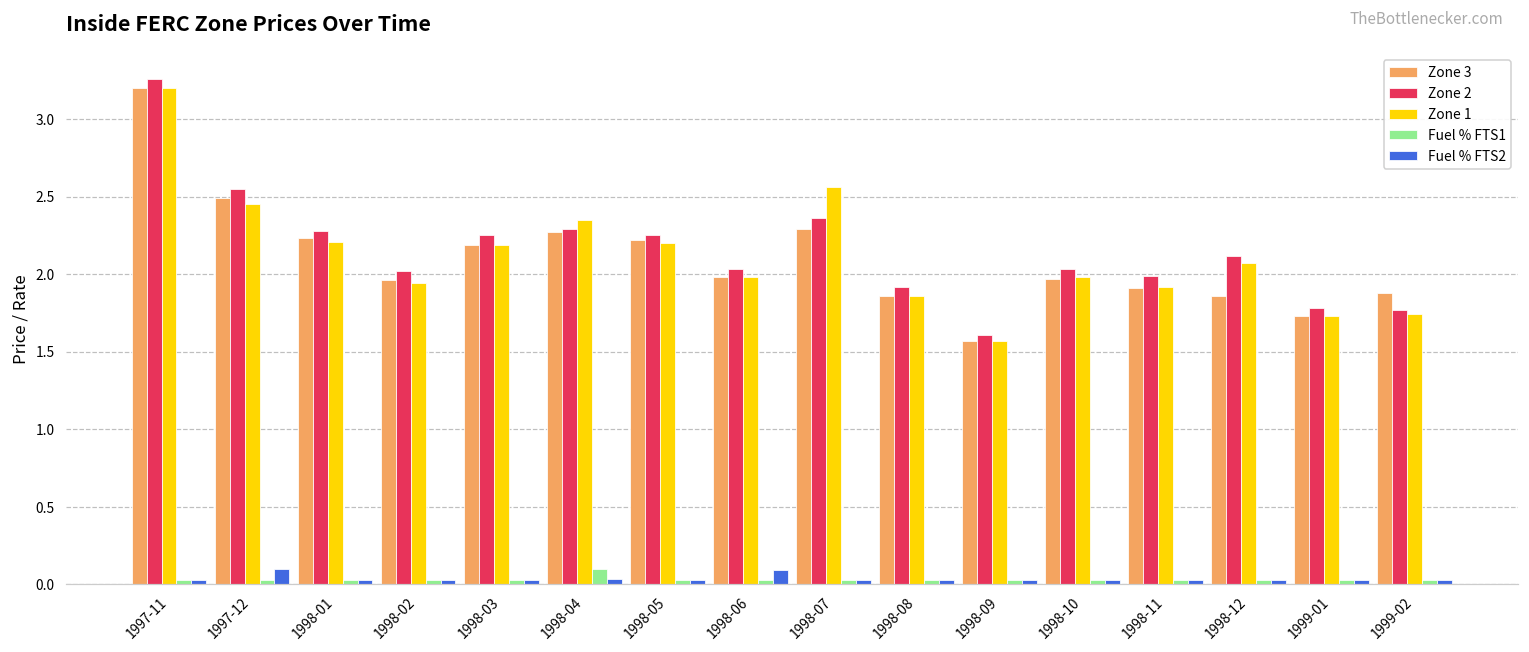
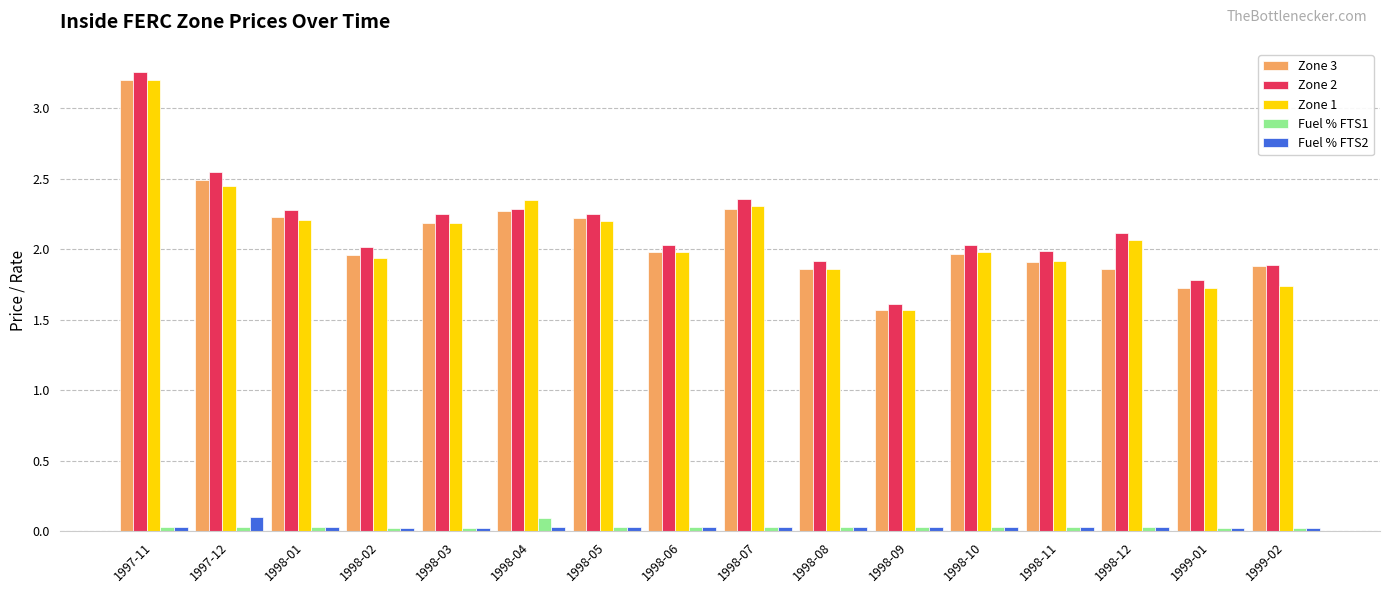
Fuel % FTS2, 1998-06: 0.09 -> 0.03
Zone 1, 1998-07: 2.56 -> 2.31
Zone 2, 1999-02: 1.77 -> 1.89
